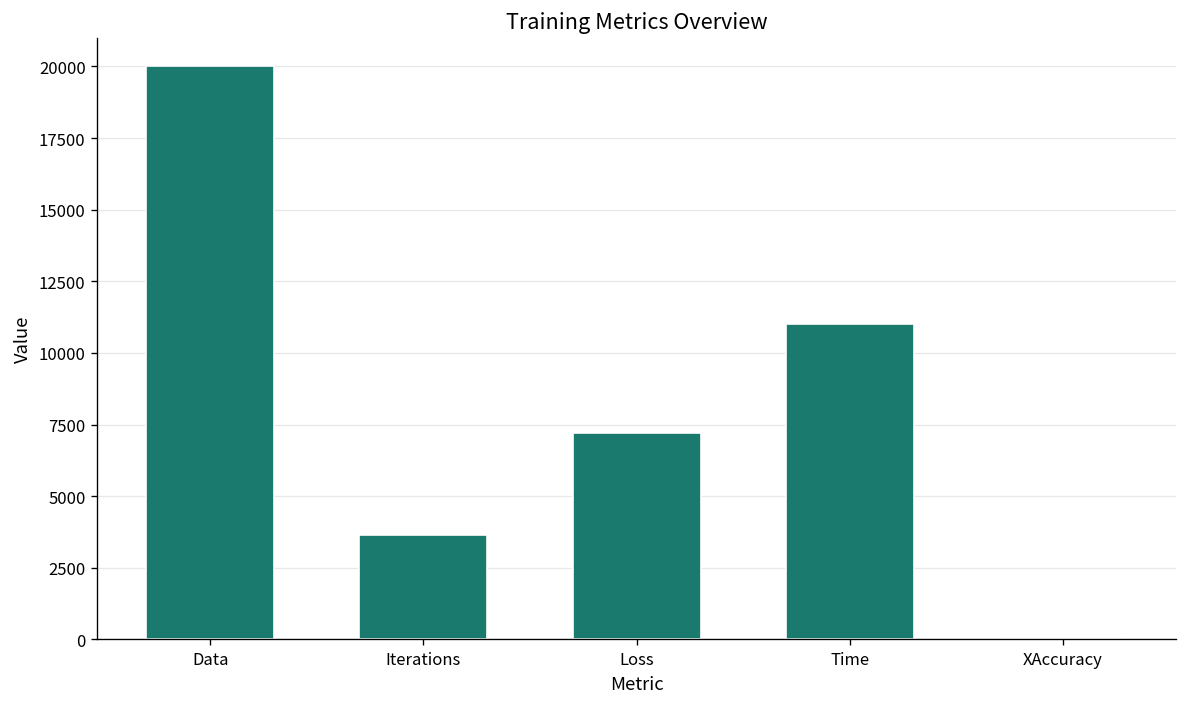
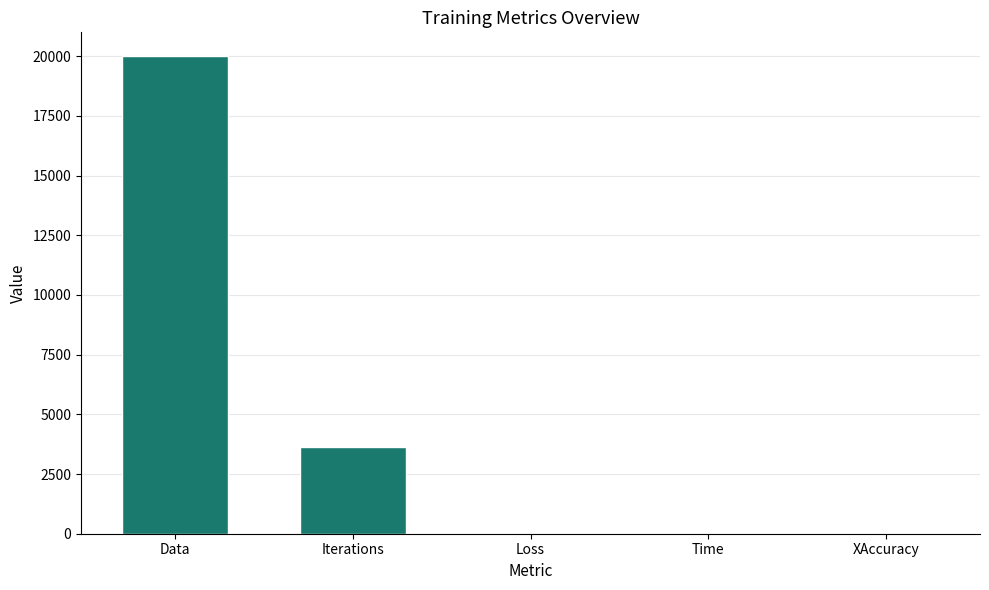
Loss: 7200 -> 0
Time: 11000 -> 0
